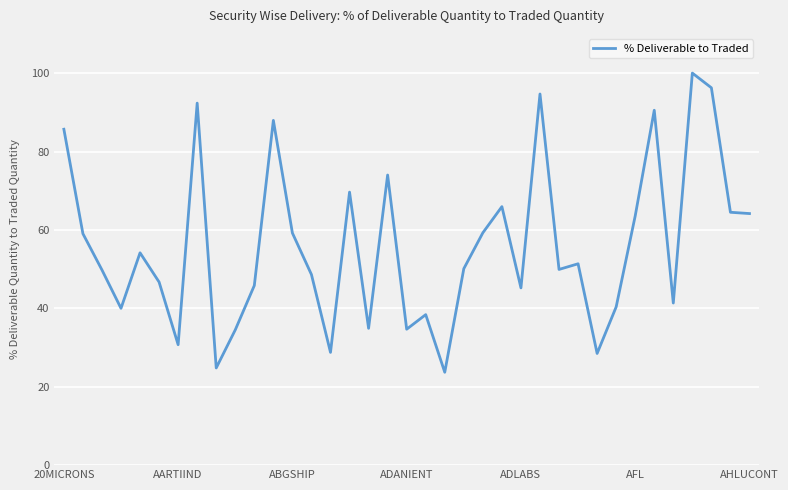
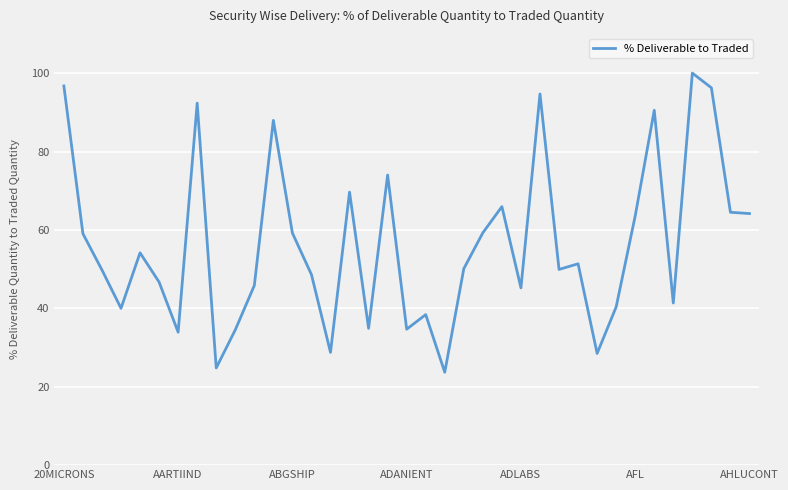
20MICRONS: 86 -> 97
AARTIIND: 31 -> 34
